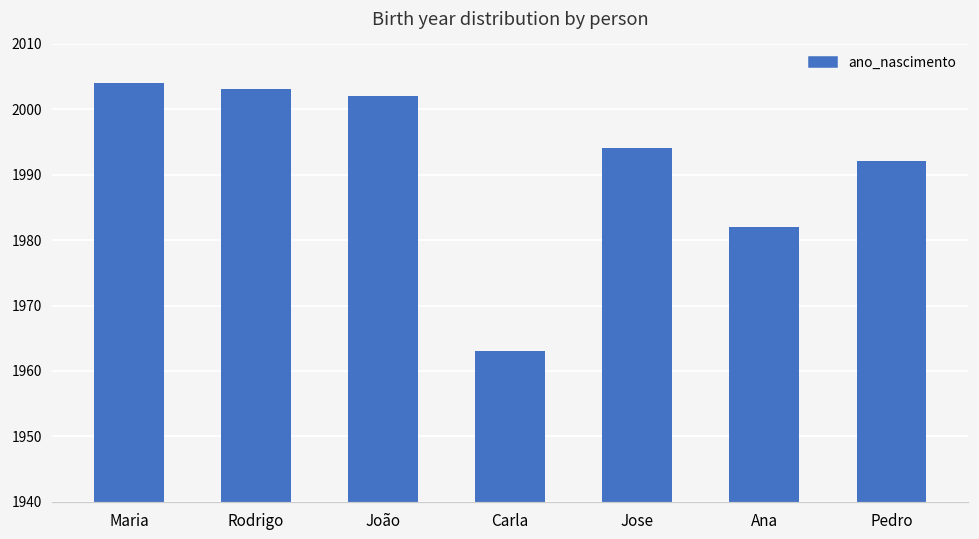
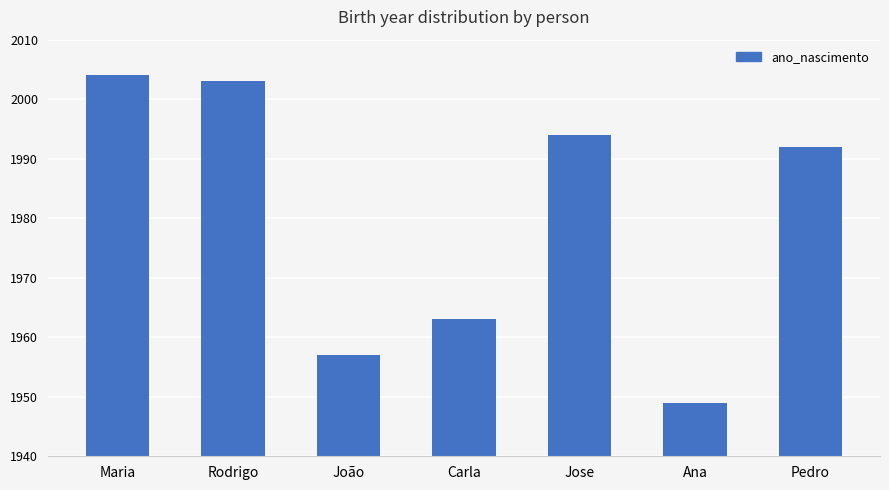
João: 2002 -> 1957
Ana: 1982 -> 1949
